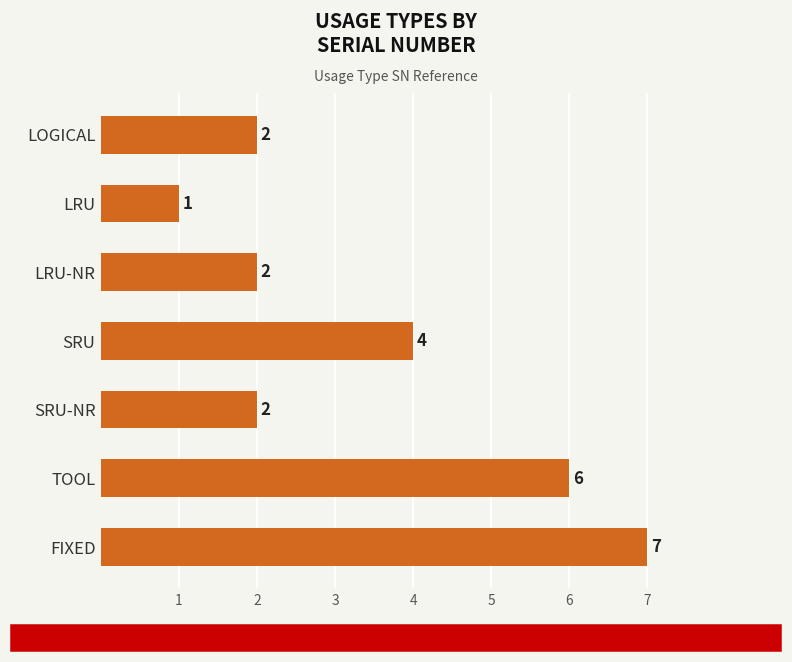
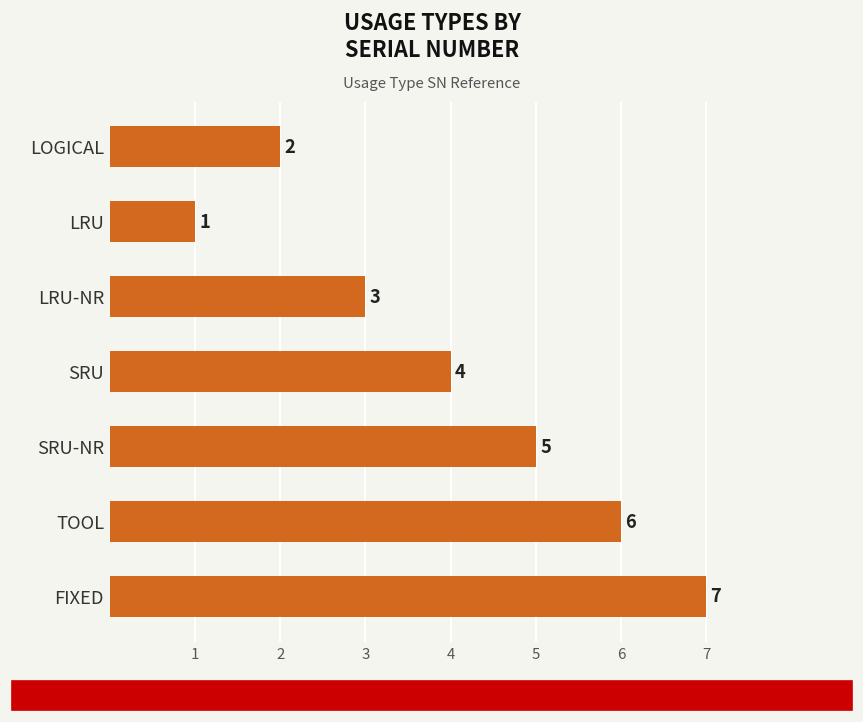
LRU-NR: 2 -> 3
SRU-NR: 2 -> 5
